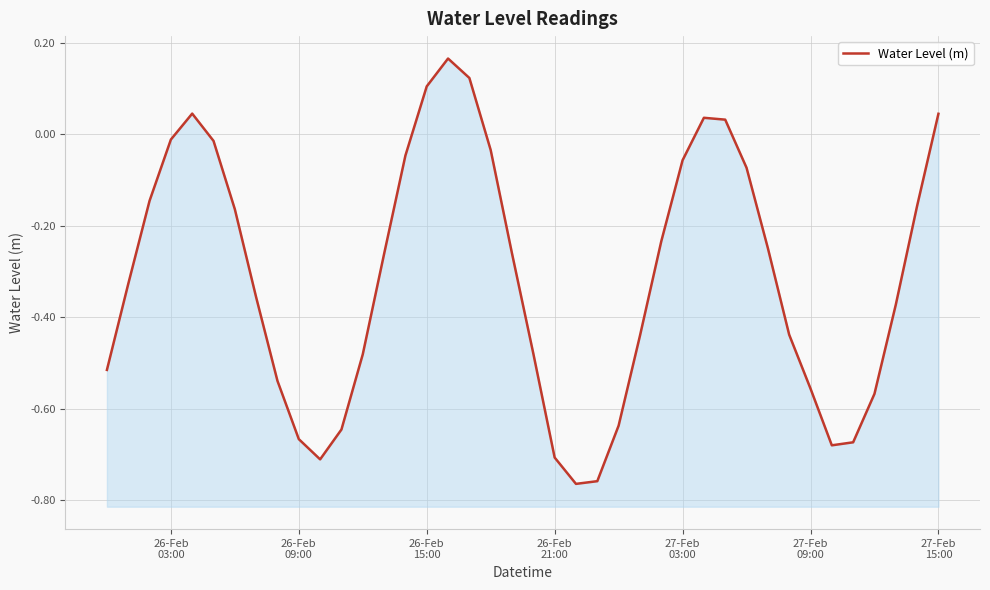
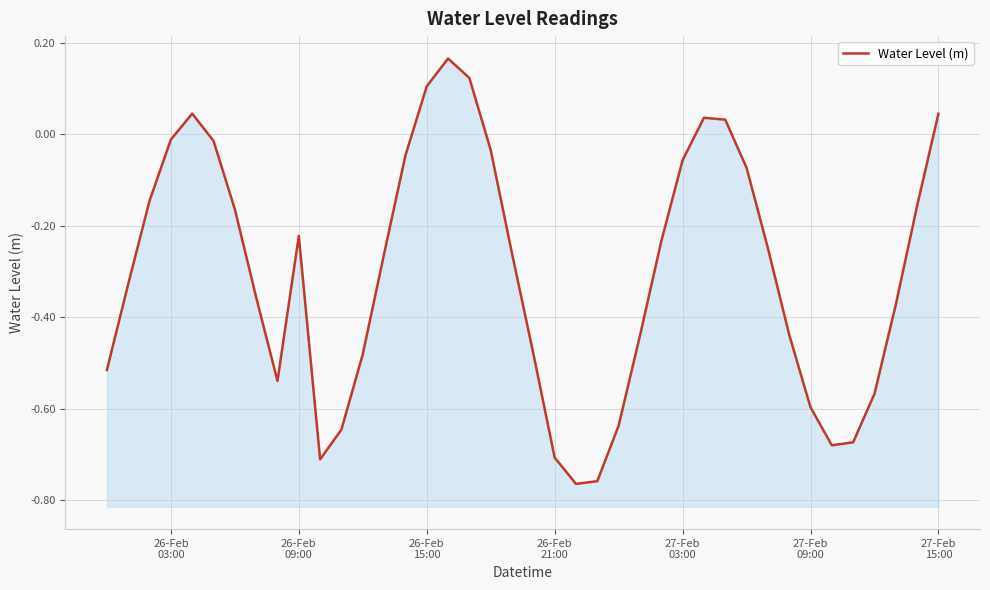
26-Feb 09:00: -0.67 -> -0.22
27-Feb 09:00: -0.56 -> -0.60
